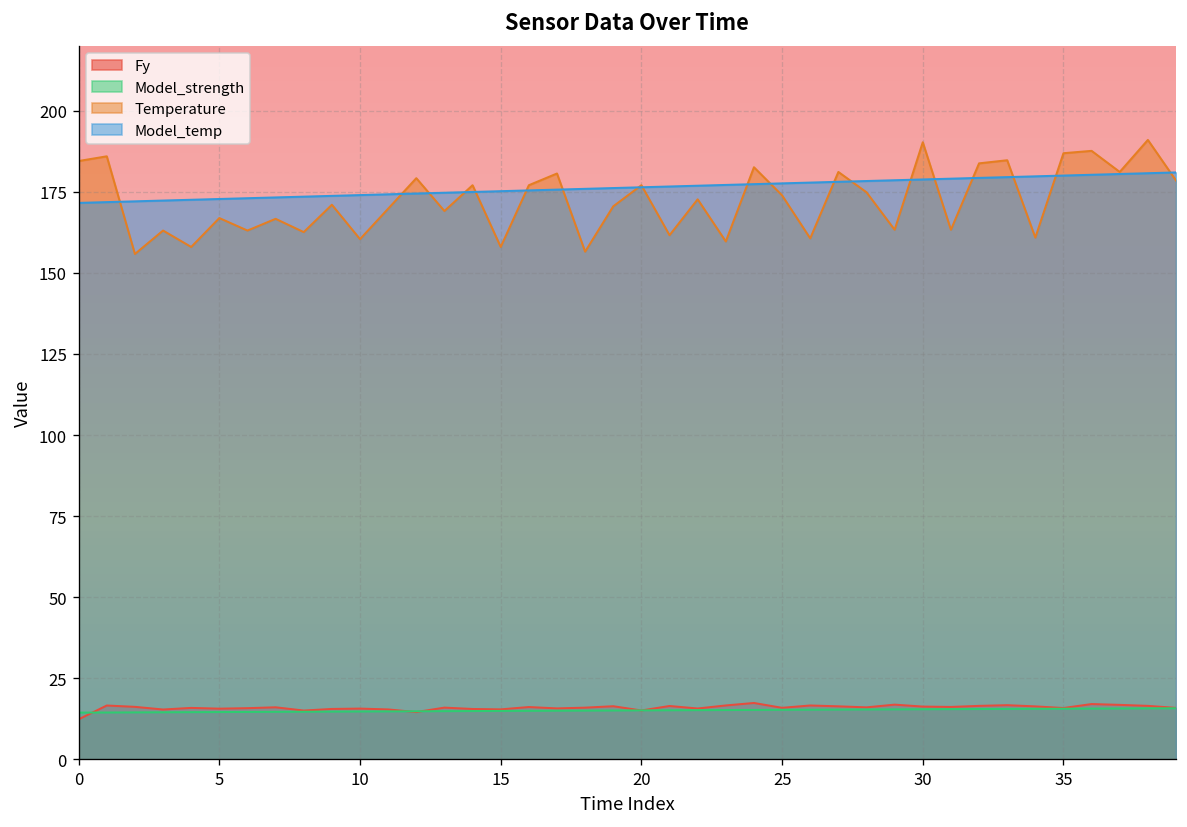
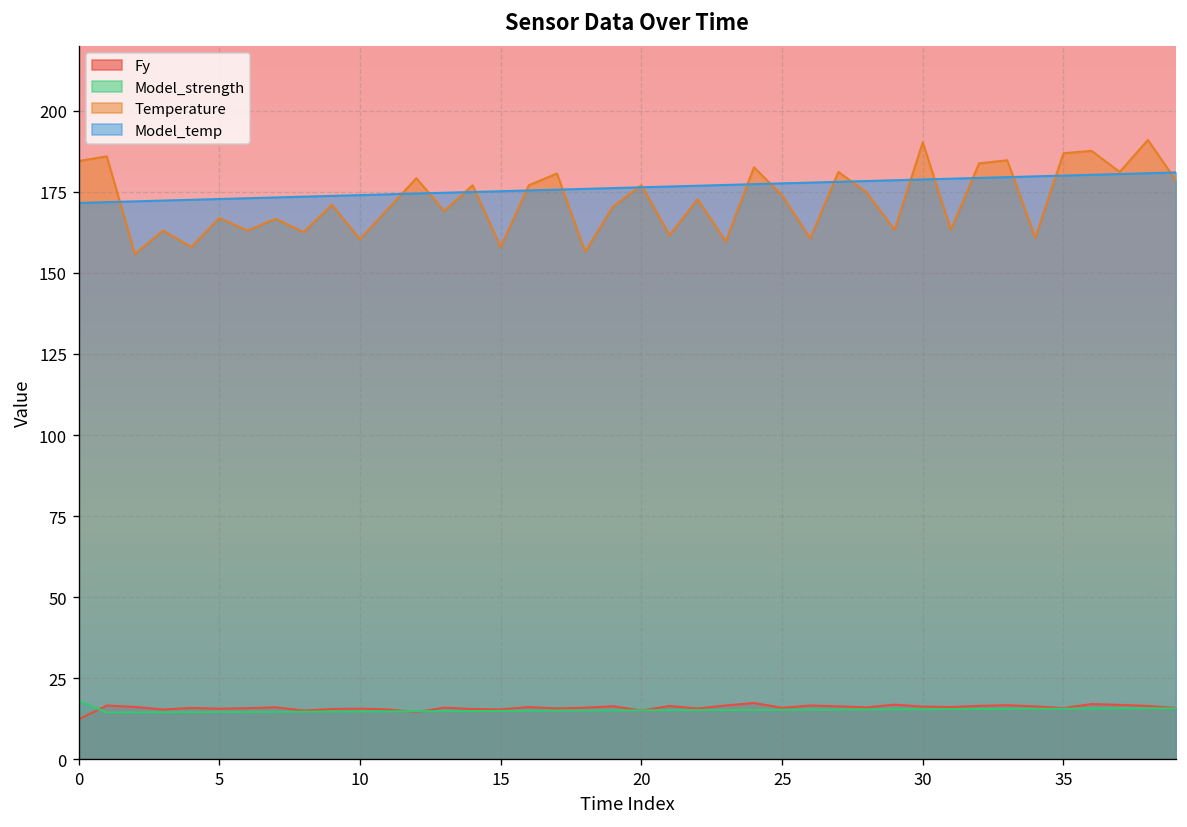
Model_strength, 0: 14 -> 18
